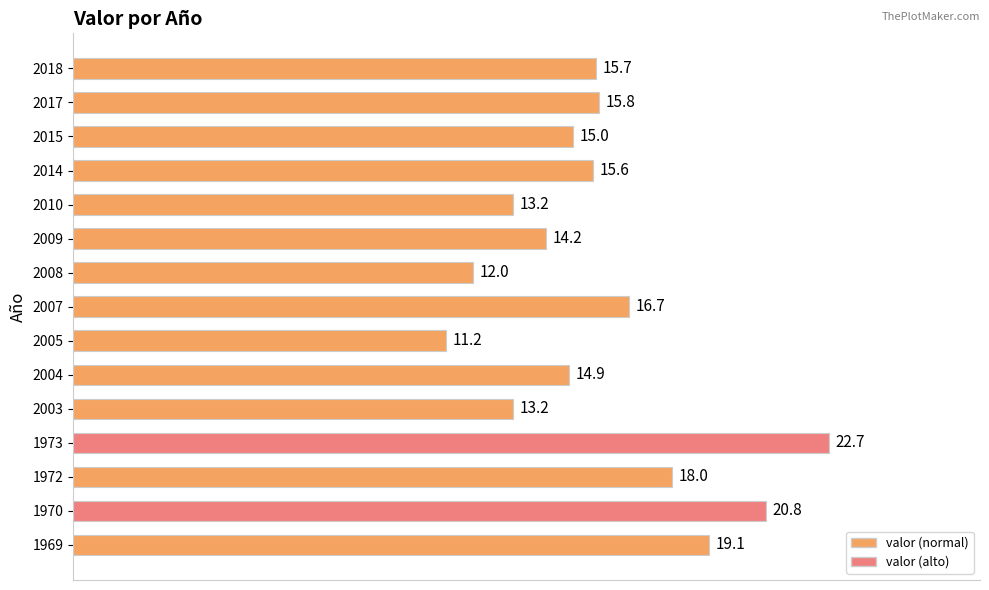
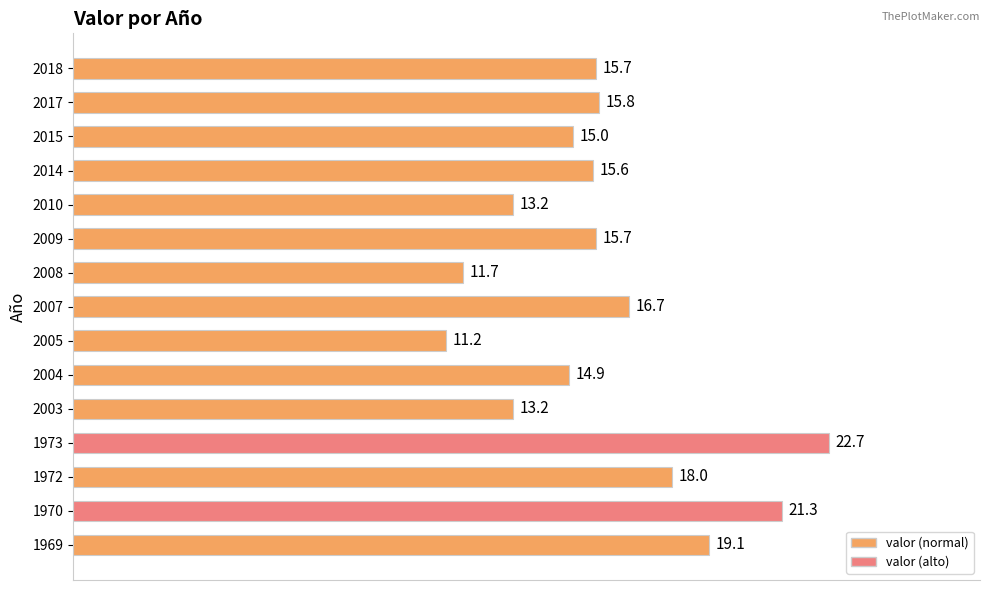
2009: 14.2 -> 15.7
2008: 12.0 -> 11.7
1970: 20.8 -> 21.3
